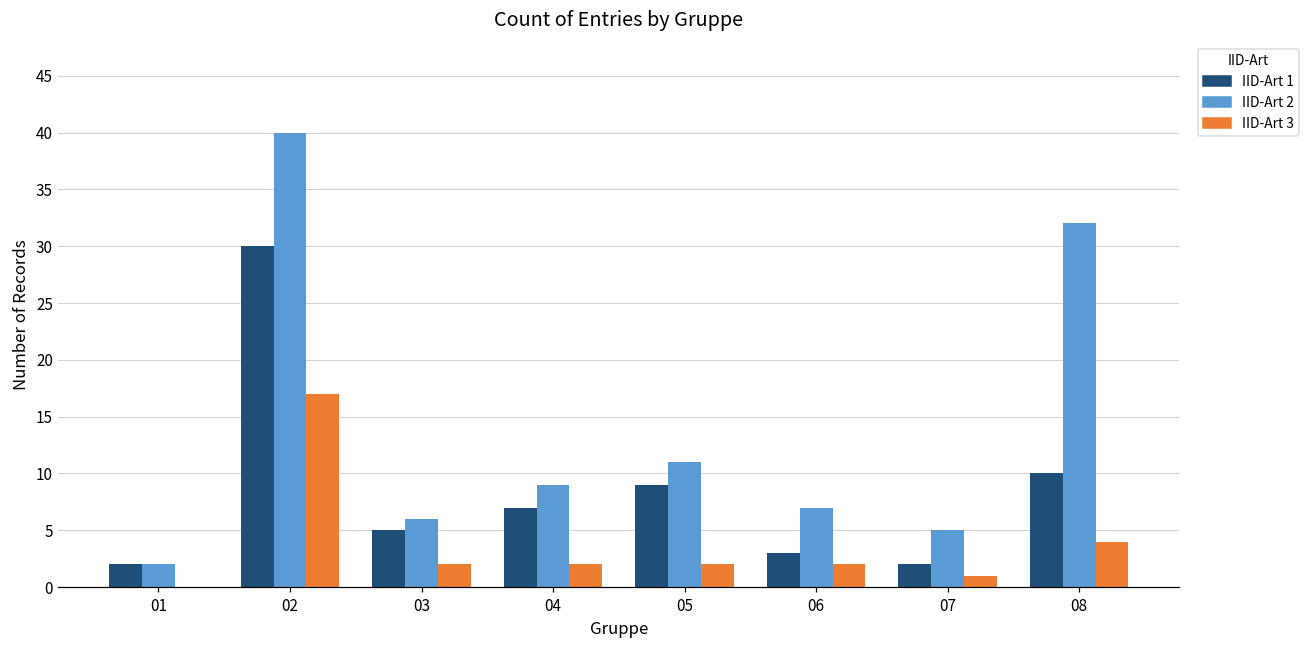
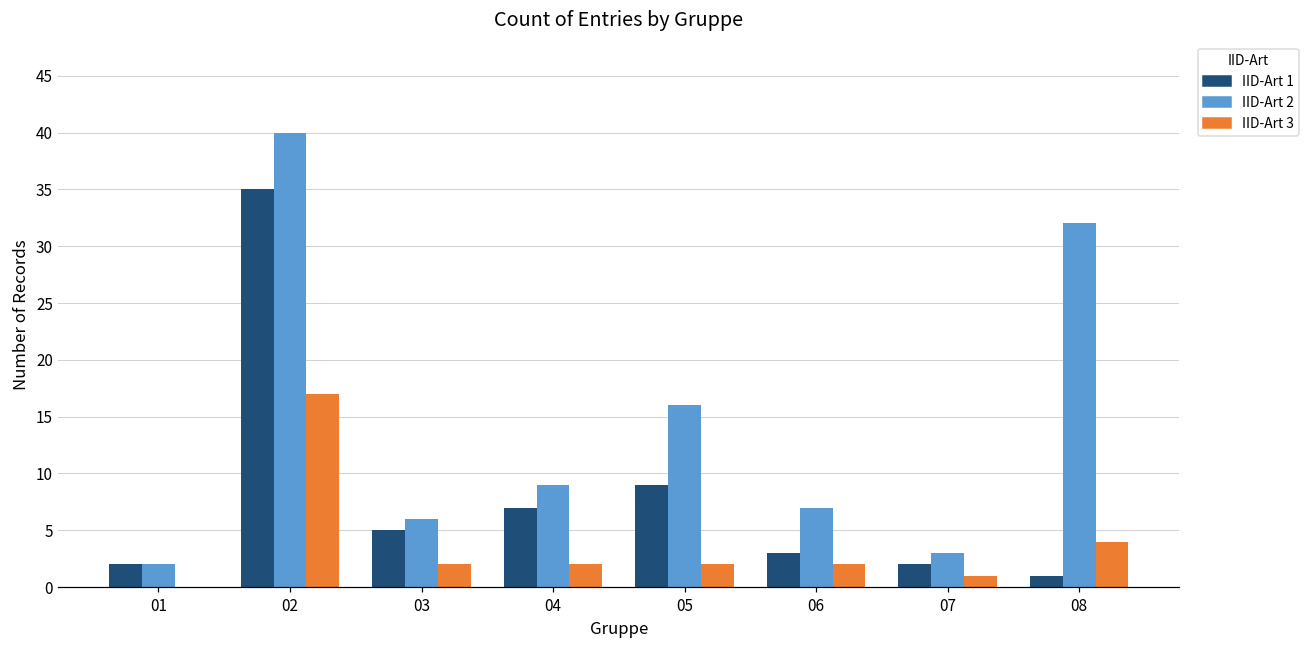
IID-Art 1, 02: 30 -> 35
IID-Art 2, 05: 11 -> 16
IID-Art 2, 07: 5 -> 3
IID-Art 1, 08: 10 -> 1
